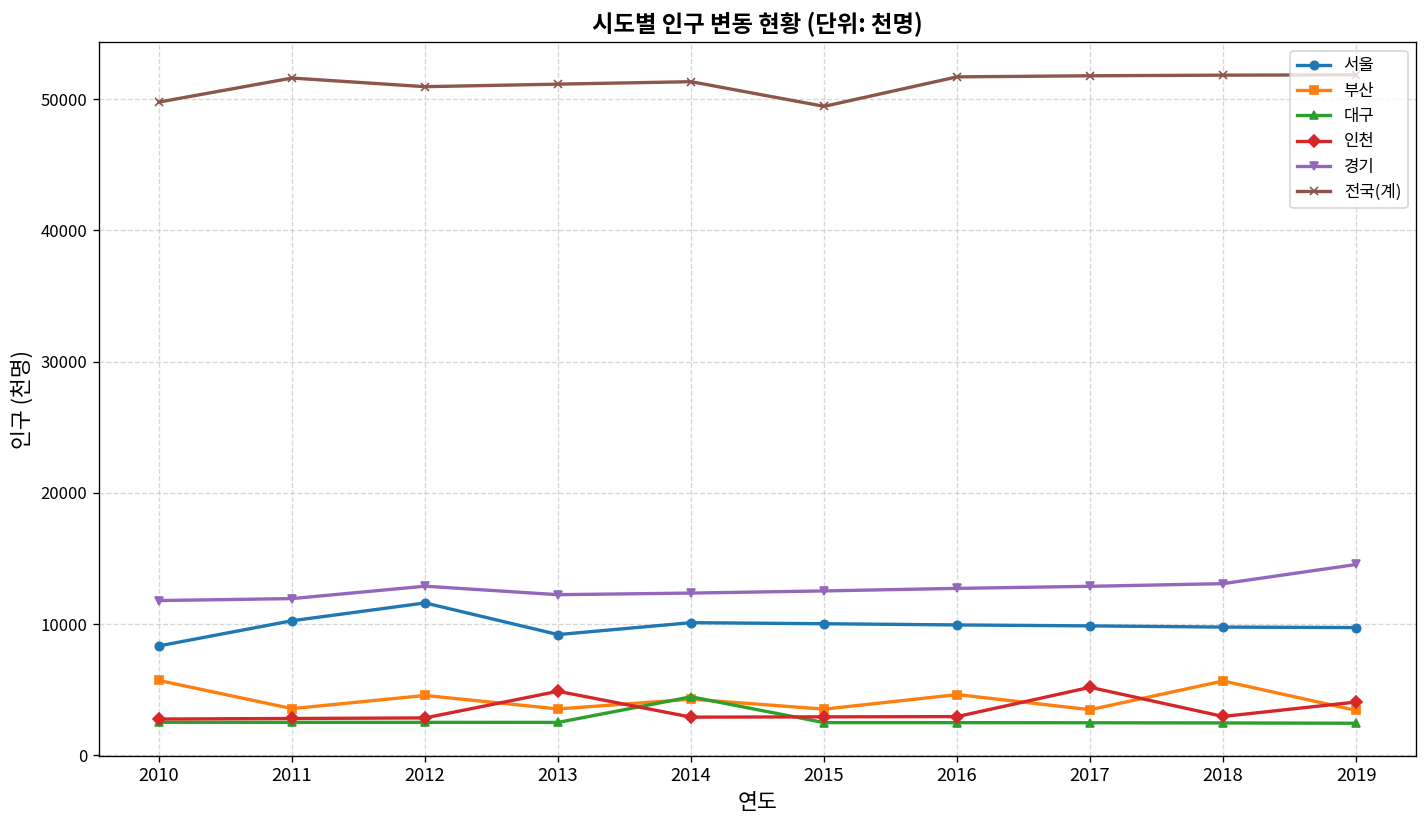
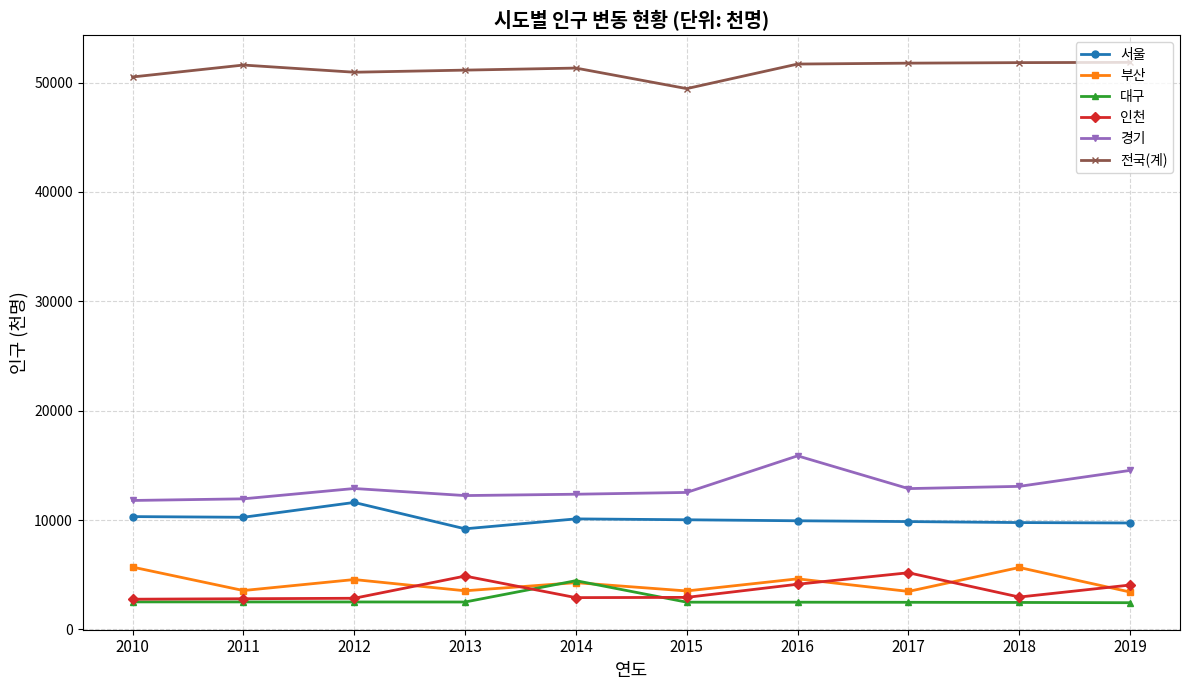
서울, 2010: 8300 -> 10300
전국(계), 2010: 49800 -> 50500
인천, 2016: 2900 -> 4100
경기, 2016: 12700 -> 15900
